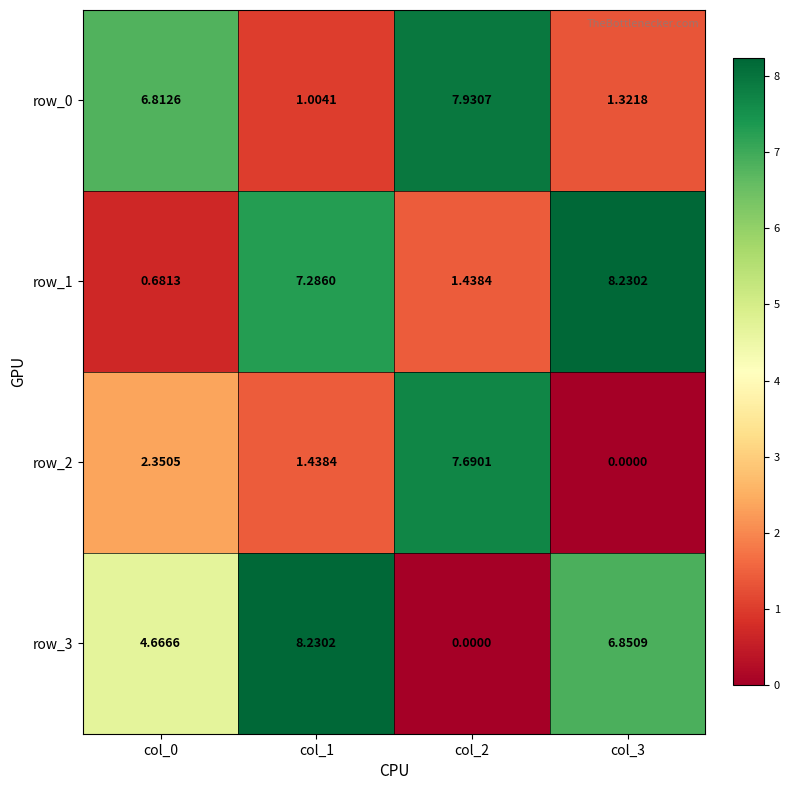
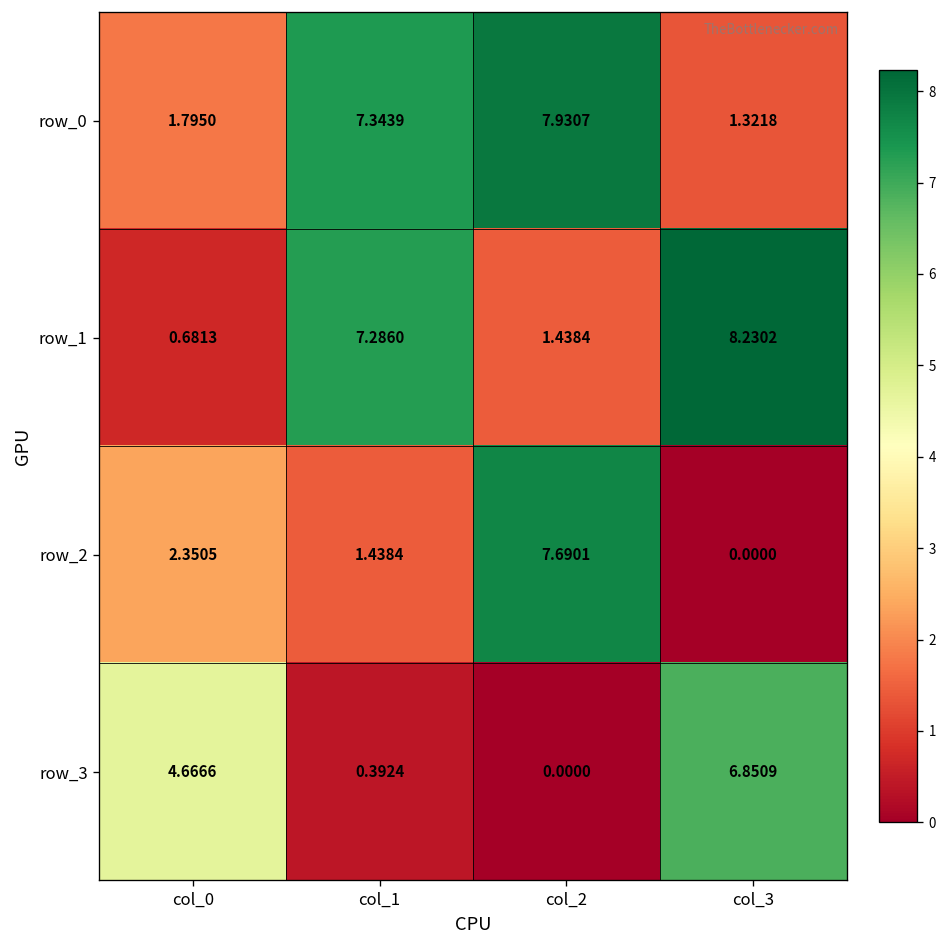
row_0, col_0: 6.8126 -> 1.7950
row_0, col_1: 1.0041 -> 7.3439
row_3, col_1: 8.2302 -> 0.3924
